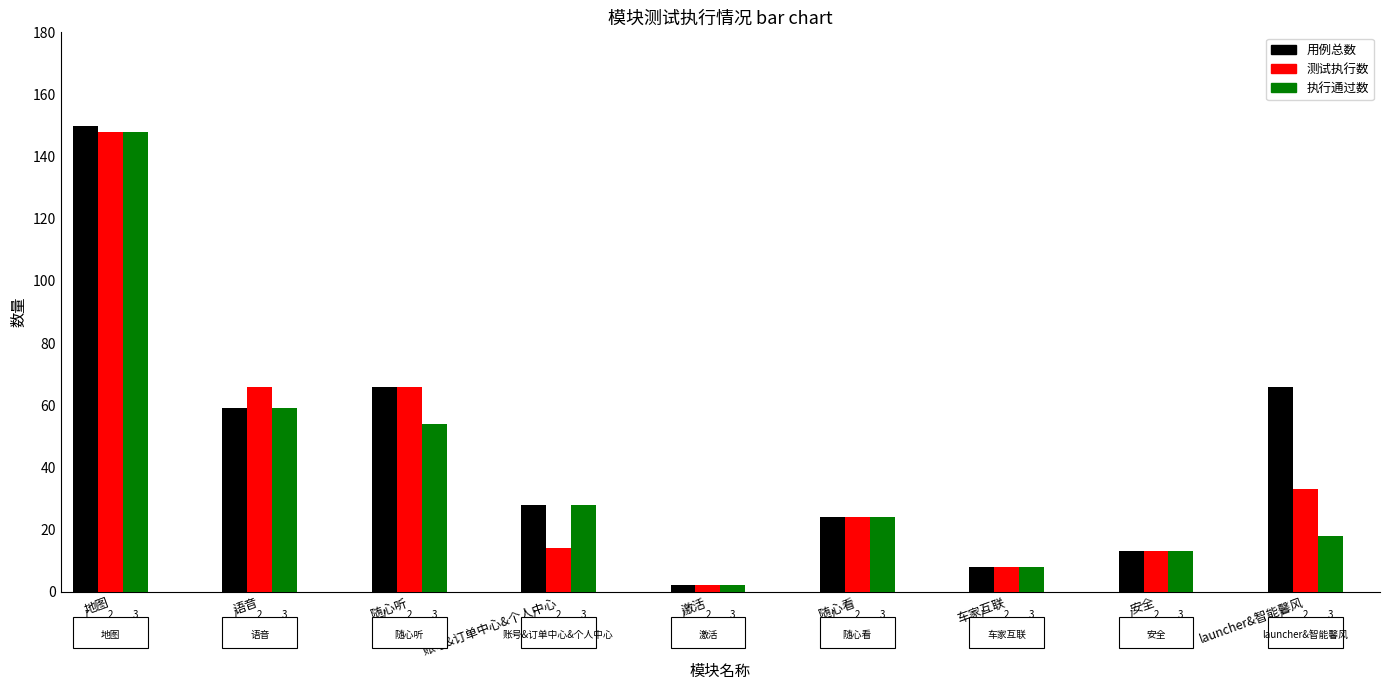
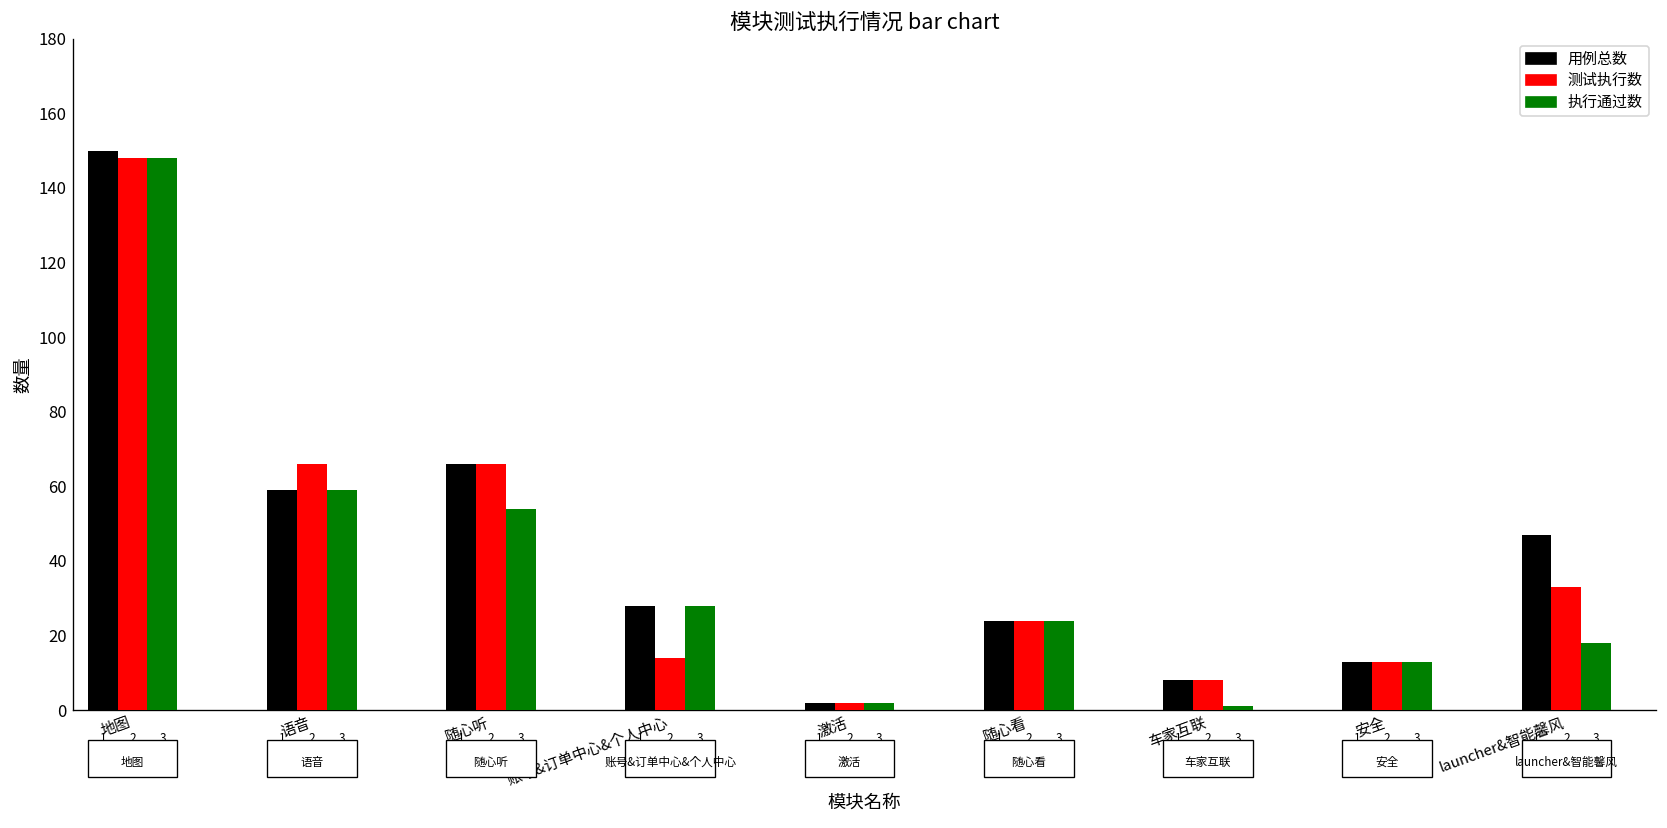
执行通过数, 车家互联: 8 -> 1
用例总数, launcher&智能馨风: 66 -> 47
